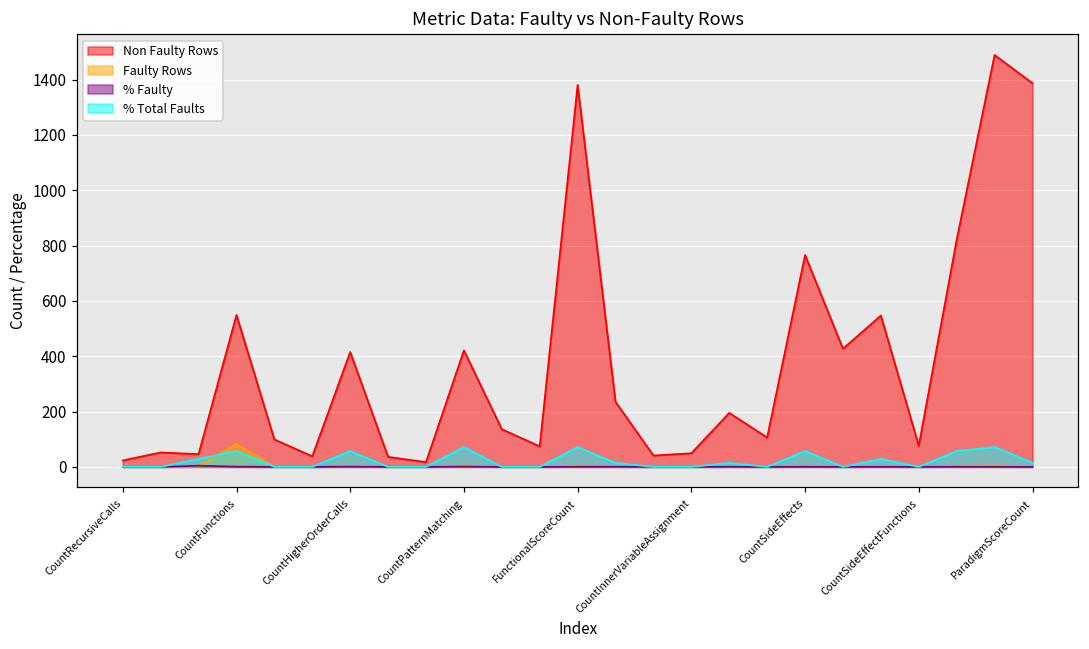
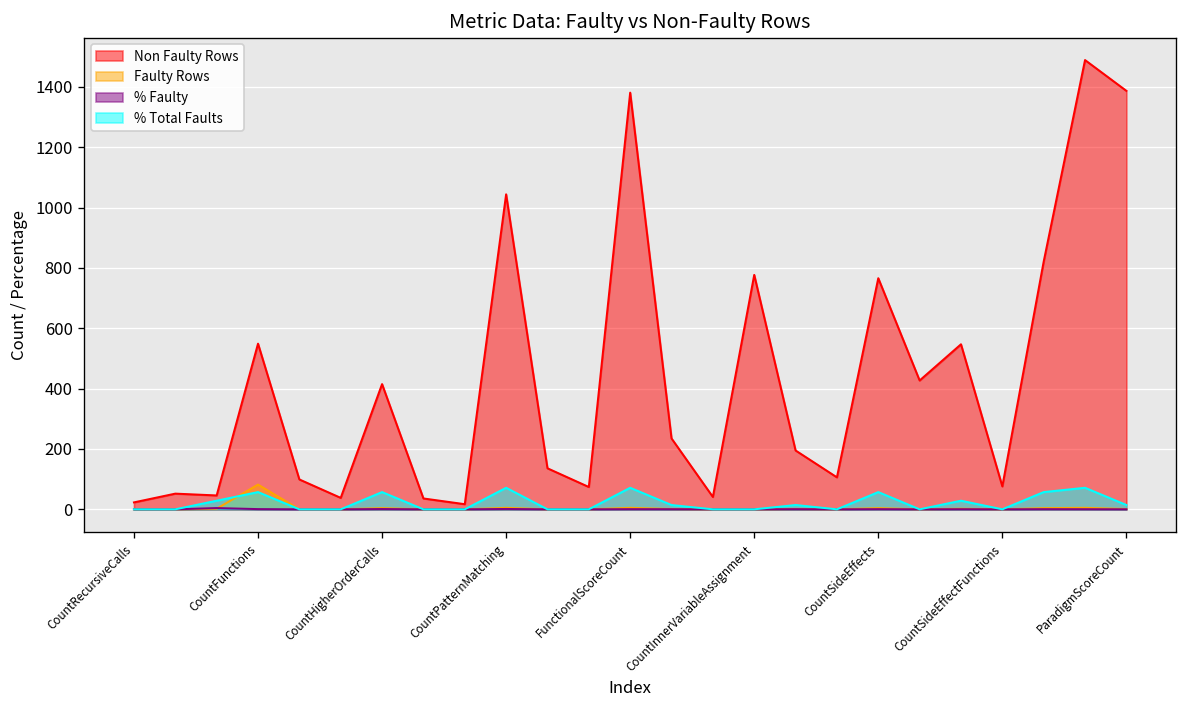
Non Faulty Rows, CountPatternMatching: 420 -> 1040
Non Faulty Rows, CountInnerVariableAssignment: 50 -> 780
